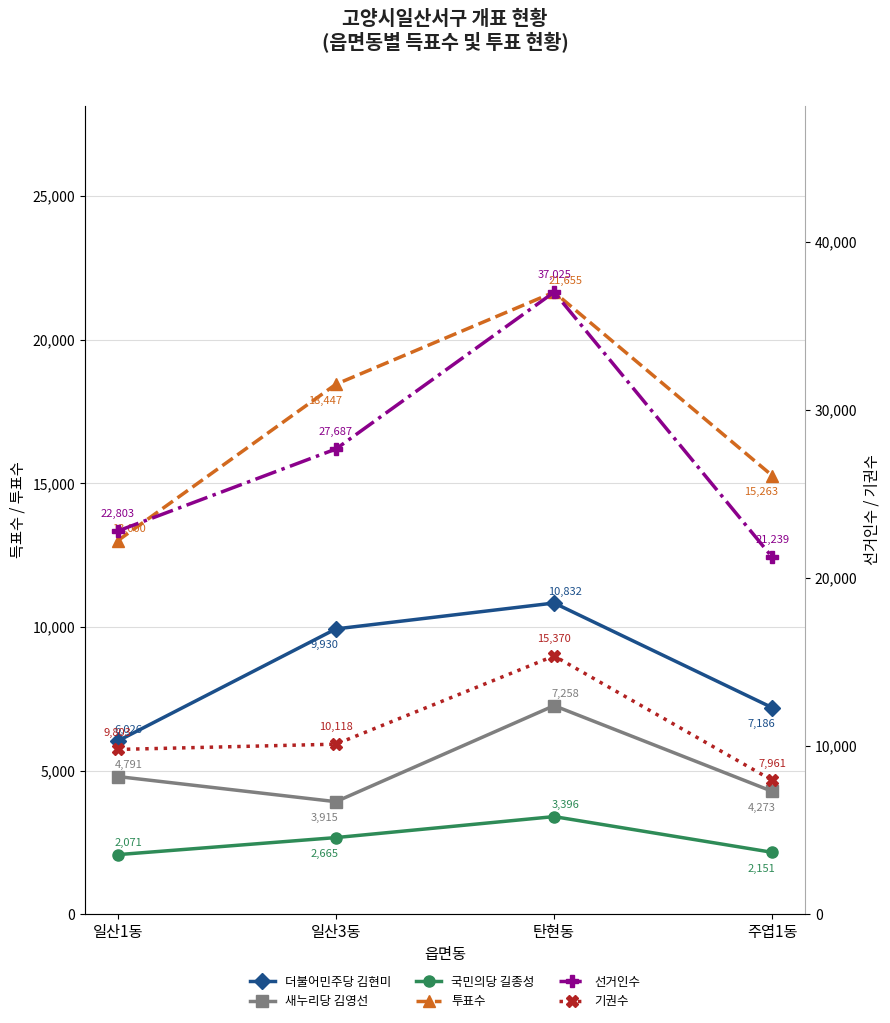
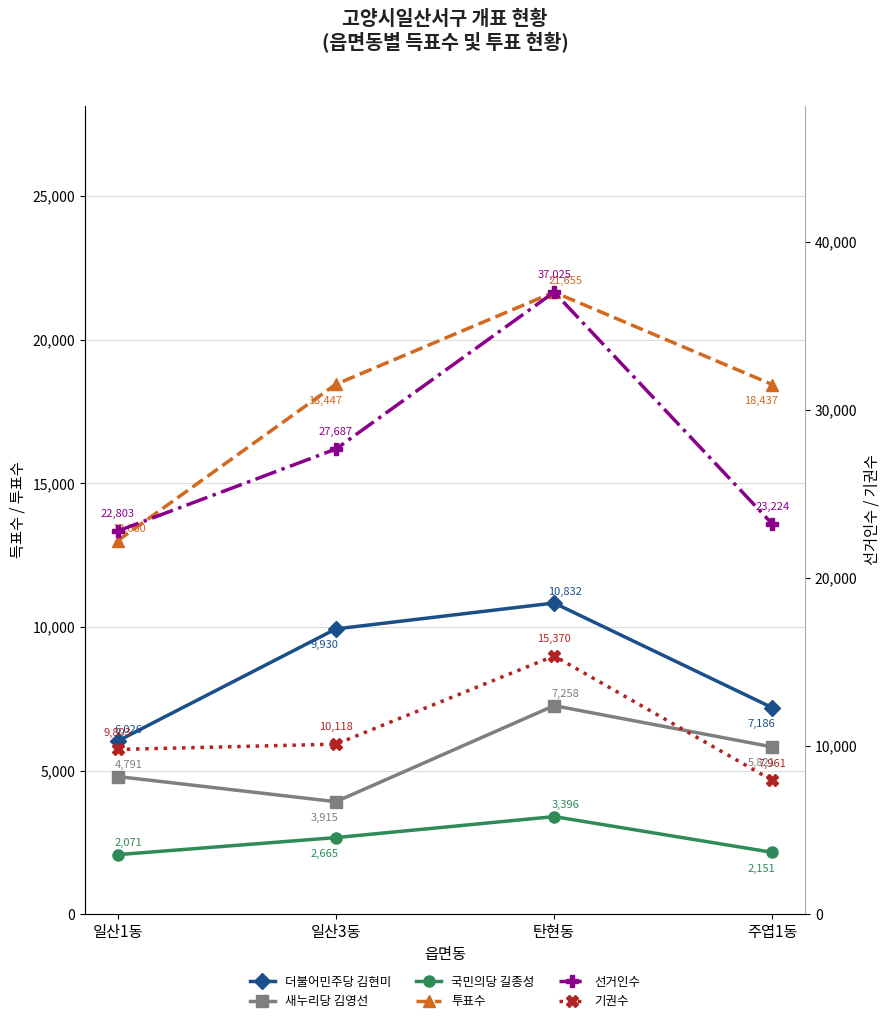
새누리당 김영선, 주엽1동: 4,273 -> 5,821
투표수, 주엽1동: 15,263 -> 18,437
선거인수, 주엽1동: 21,239 -> 23,224
